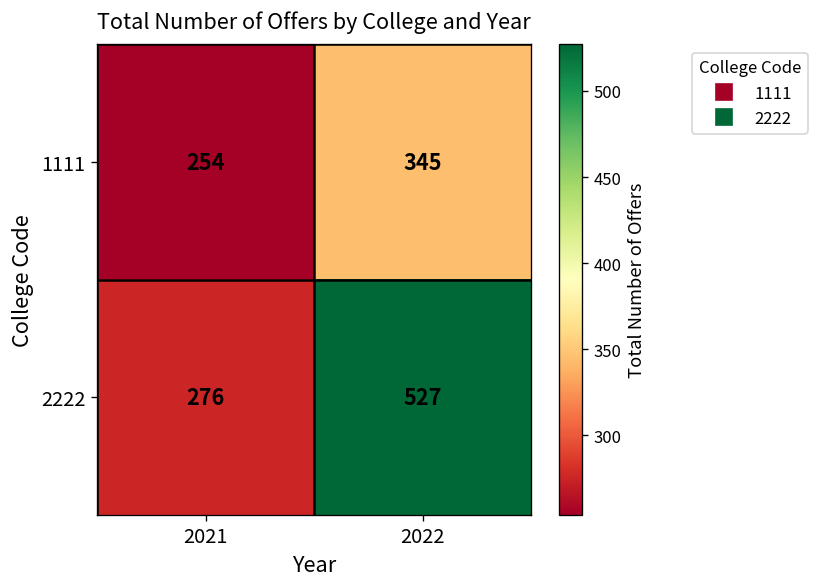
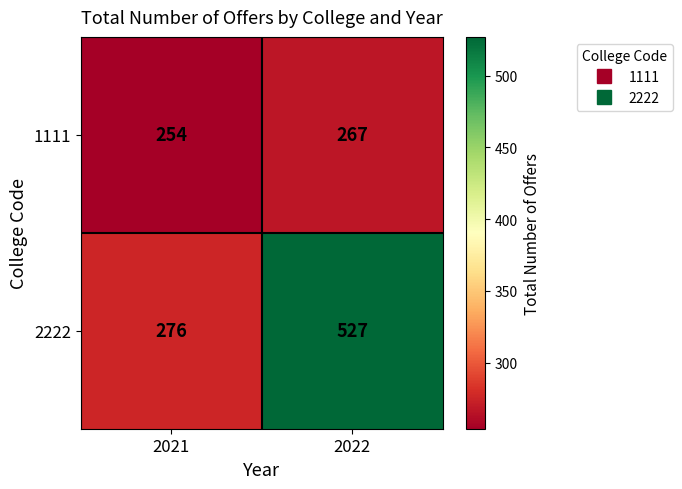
1111, 2022: 345 -> 267
